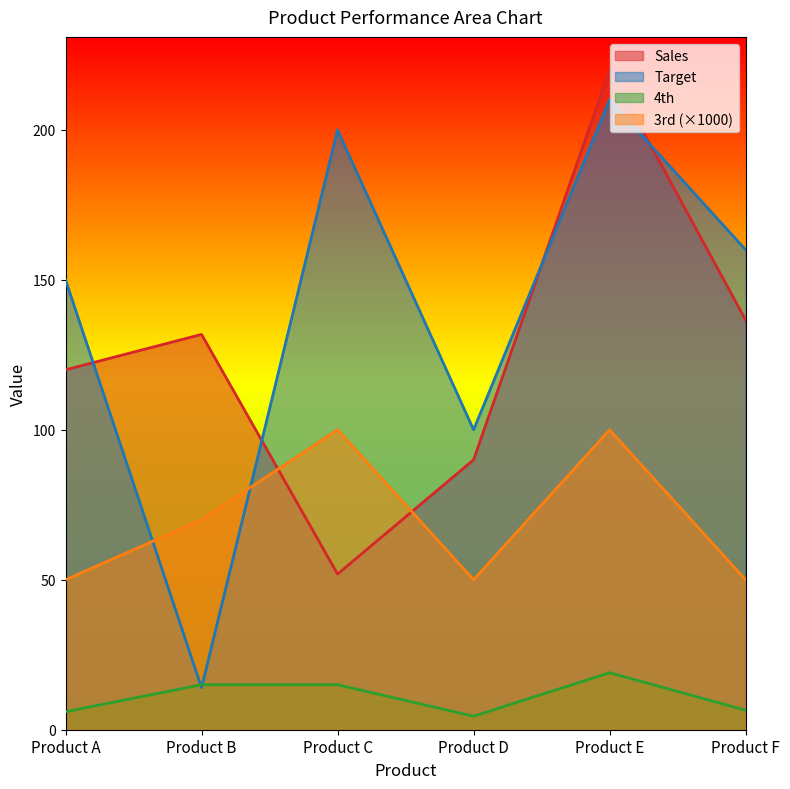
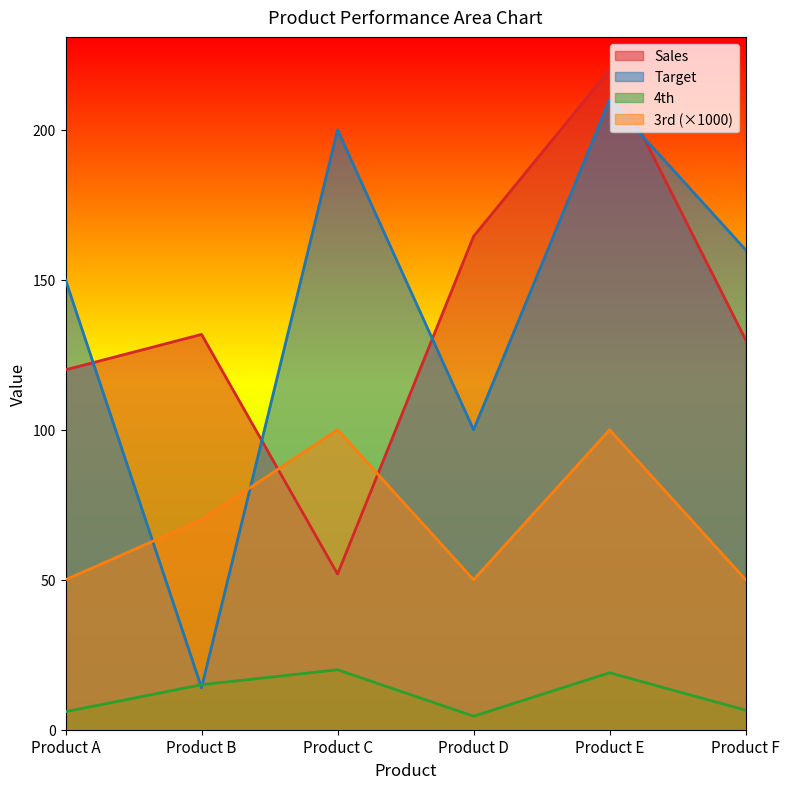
4th, Product C: 15 -> 20
Sales, Product D: 90 -> 165
Sales, Product F: 137 -> 130
